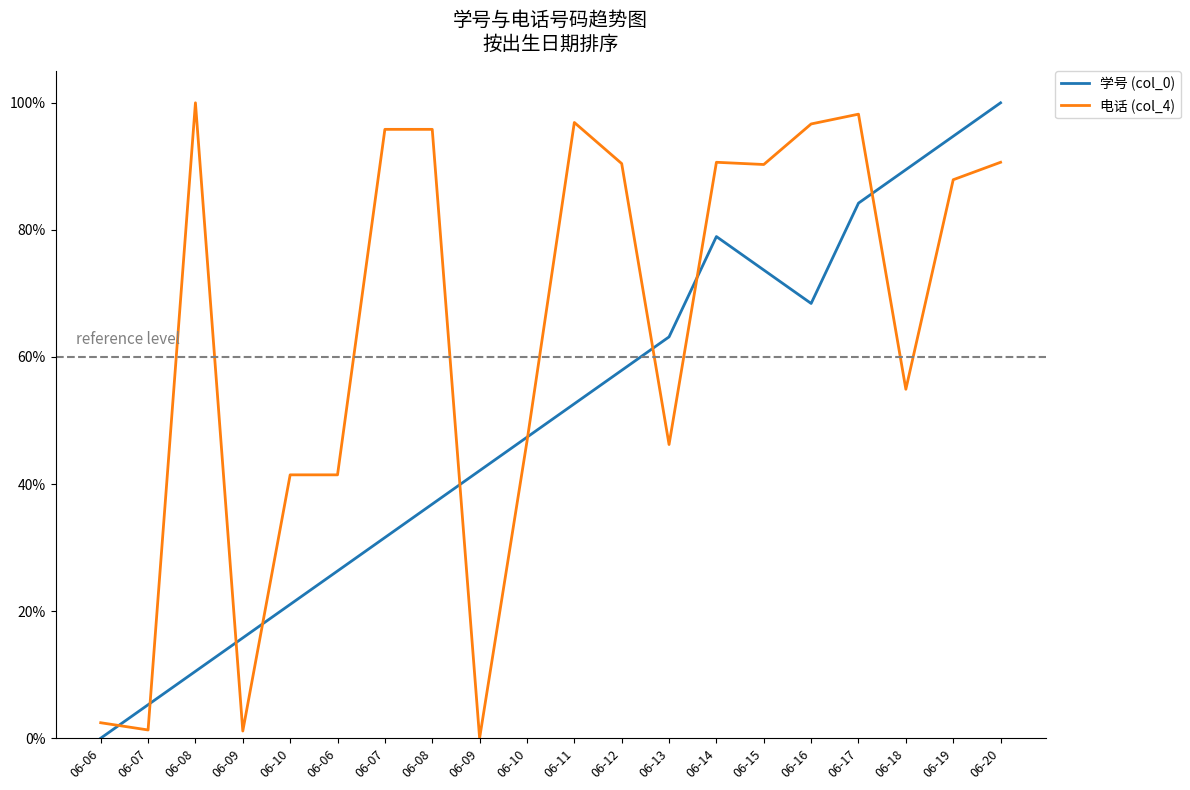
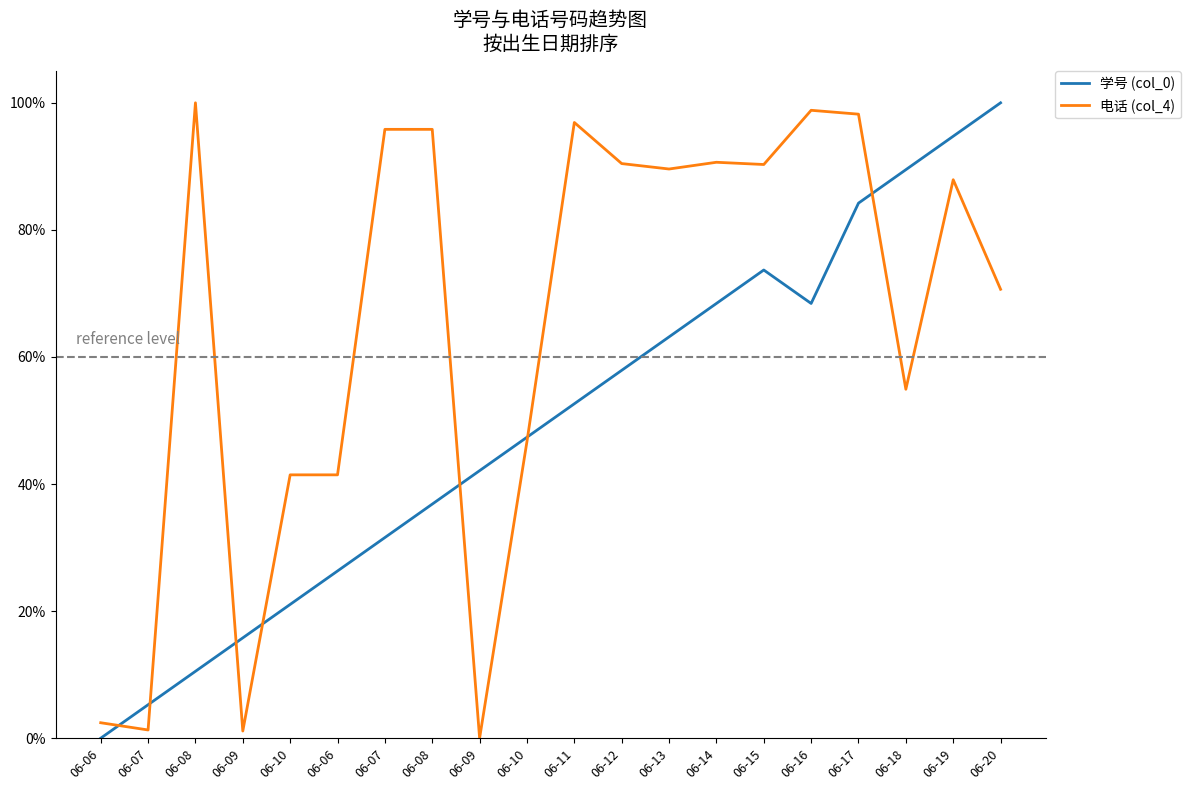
电话 (col_4), 06-13: 46% -> 90%
学号 (col_0), 06-14: 79% -> 68%
电话 (col_4), 06-16: 97% -> 99%
电话 (col_4), 06-20: 91% -> 71%
